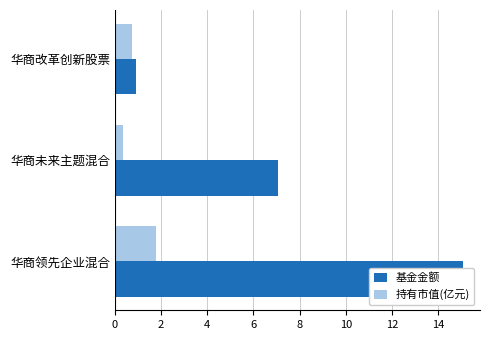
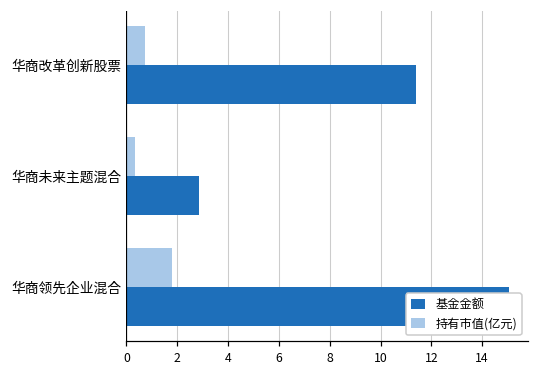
基金金额, 华商改革创新股票: 0.9 -> 11.4
基金金额, 华商未来主题混合: 7.1 -> 2.9
